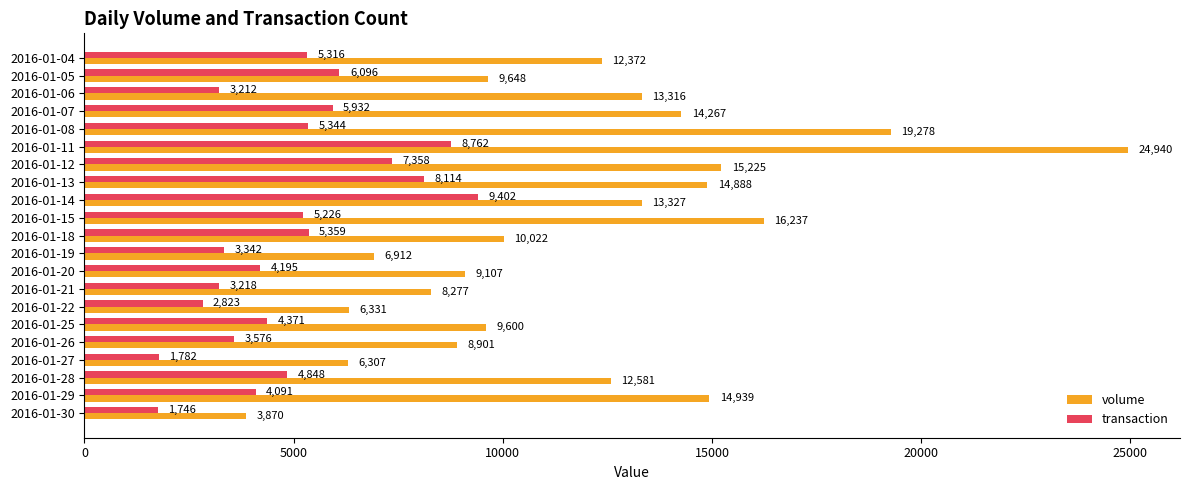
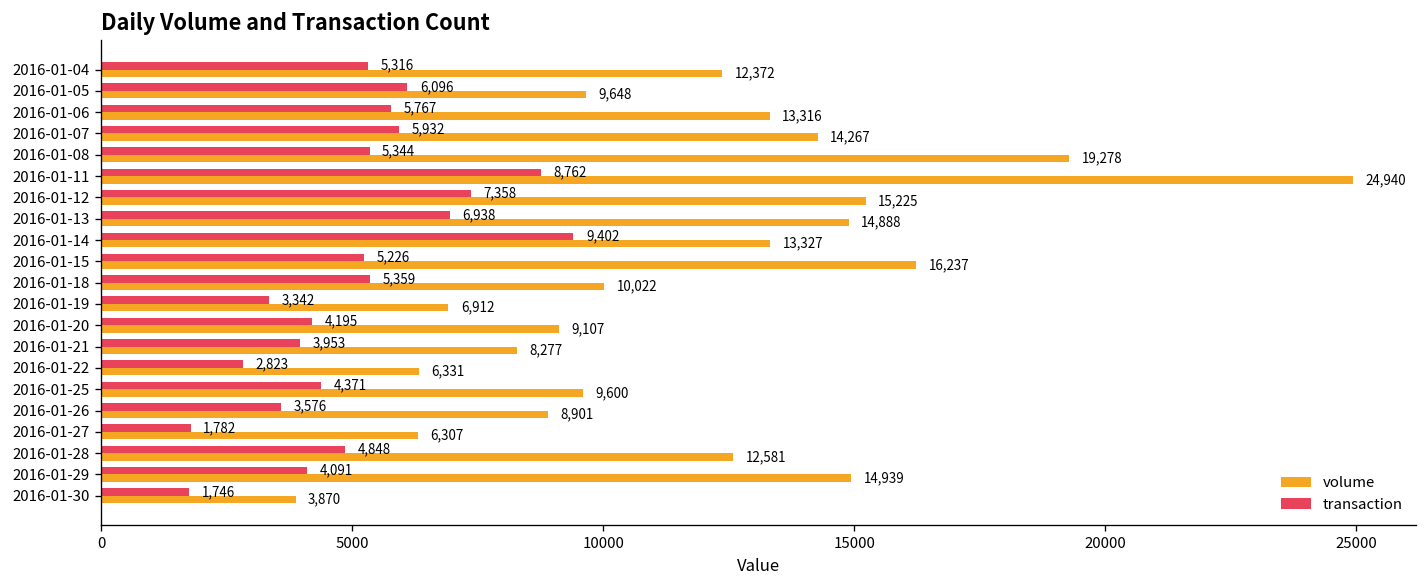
transaction, 2016-01-06: 3,212 -> 5,767
transaction, 2016-01-13: 8,114 -> 6,938
transaction, 2016-01-21: 3,218 -> 3,953
